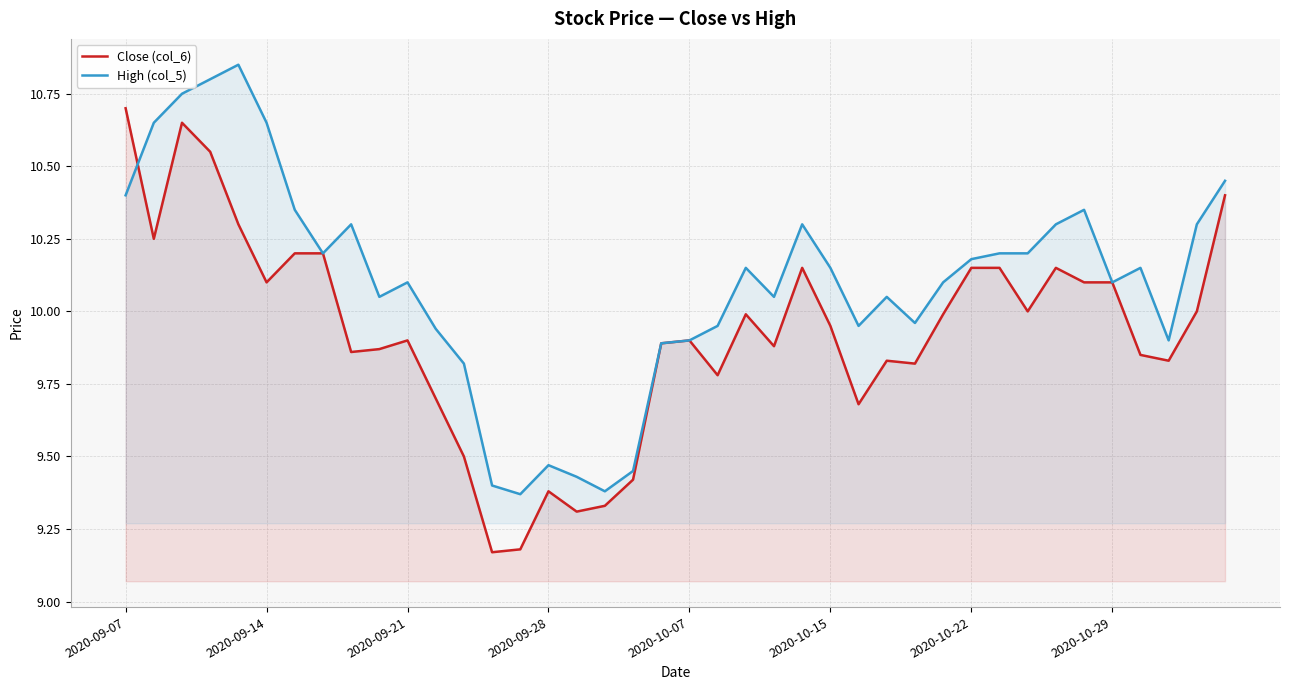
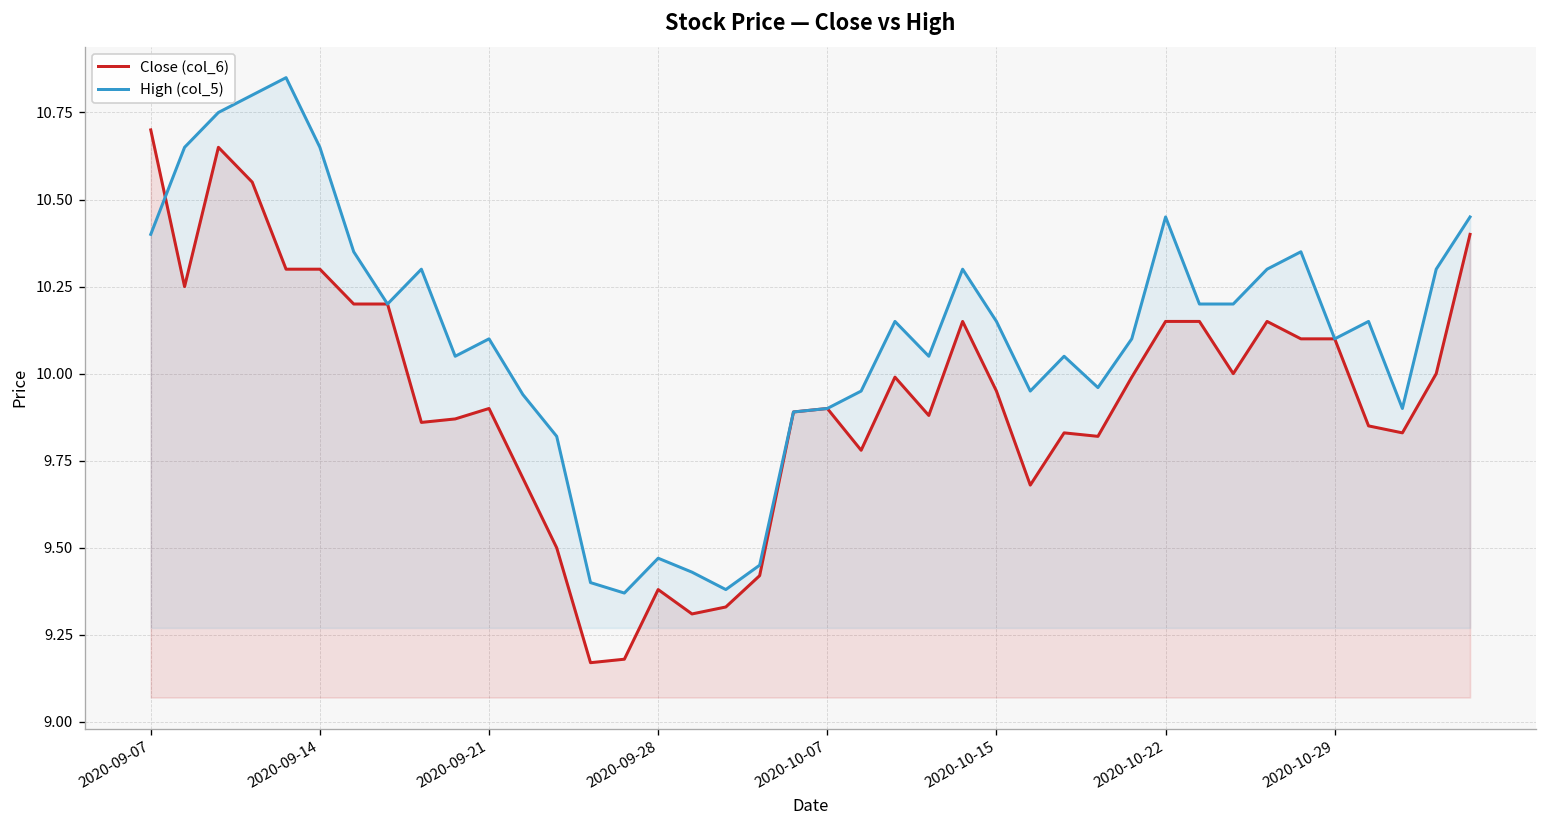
Close (col_6), 2020-09-14: 10.1 -> 10.3
High (col_5), 2020-10-22: 10.18 -> 10.45
